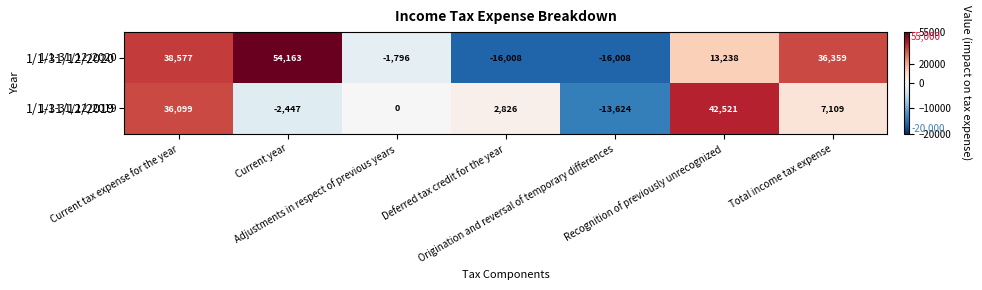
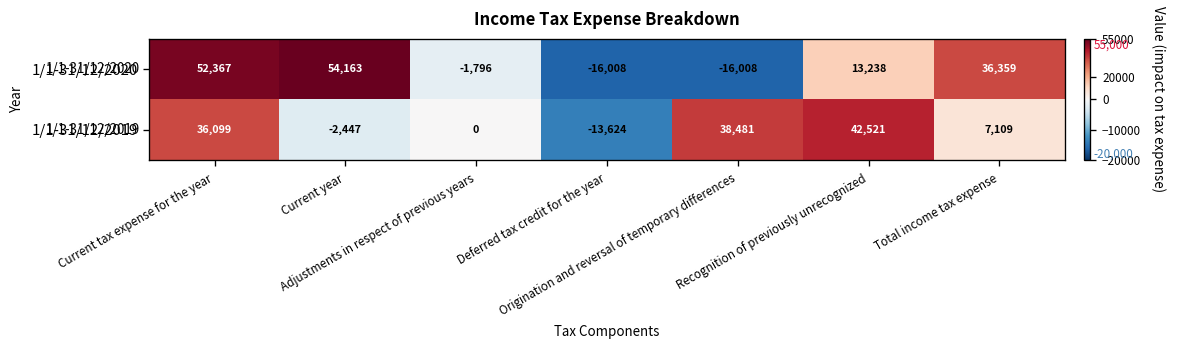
1/1-31/12/2020, Current tax expense for the year: 38,577 -> 52,367
1/1-31/12/2019, Deferred tax credit for the year: 2,826 -> -13,624
1/1-31/12/2019, Origination and reversal of temporary differences: -13,624 -> 38,481
